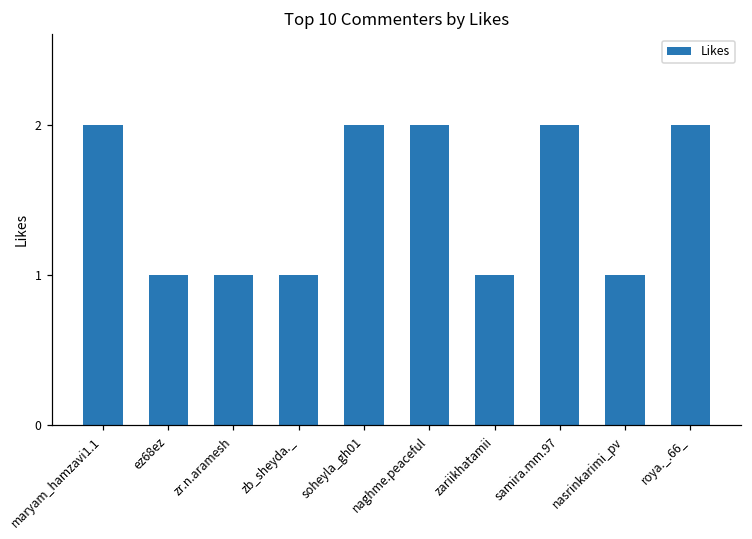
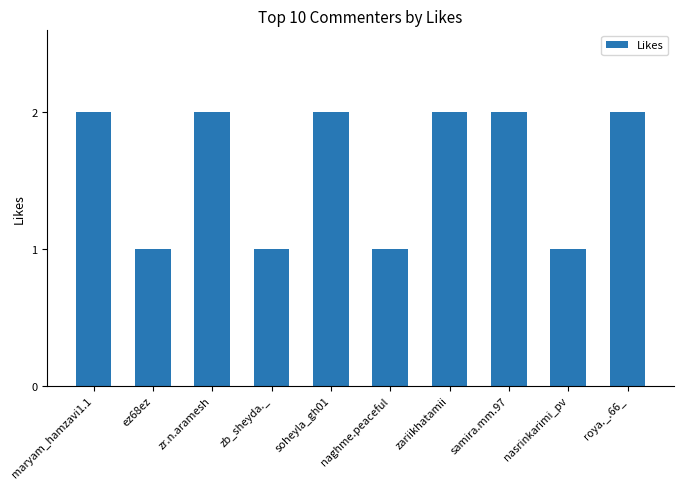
zr.n.aramesh: 1 -> 2
naghme.peaceful: 2 -> 1
zariikhatamii: 1 -> 2
